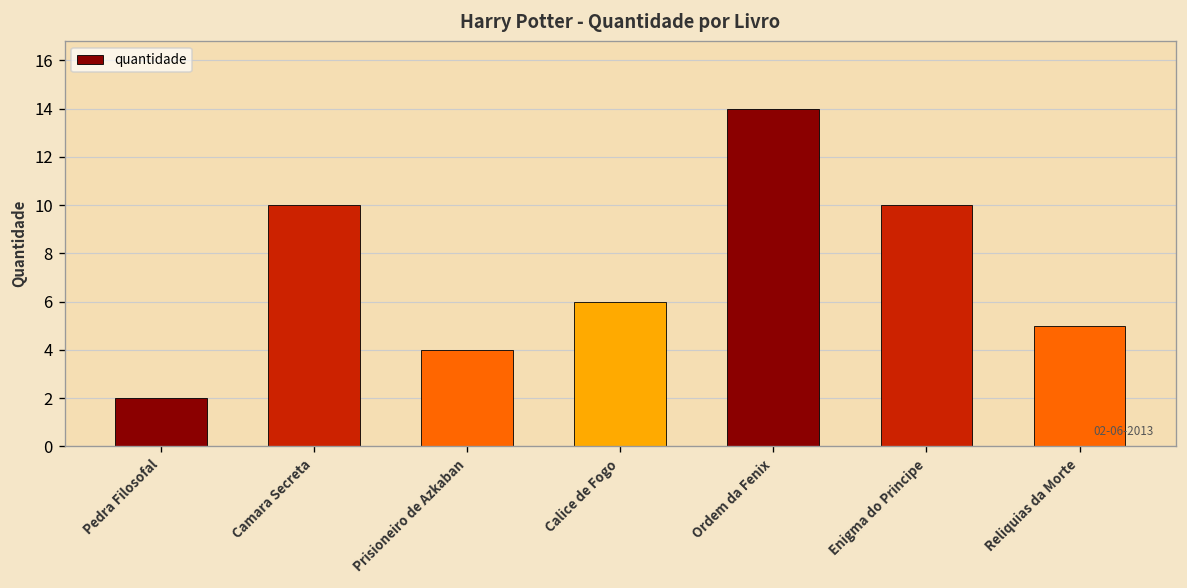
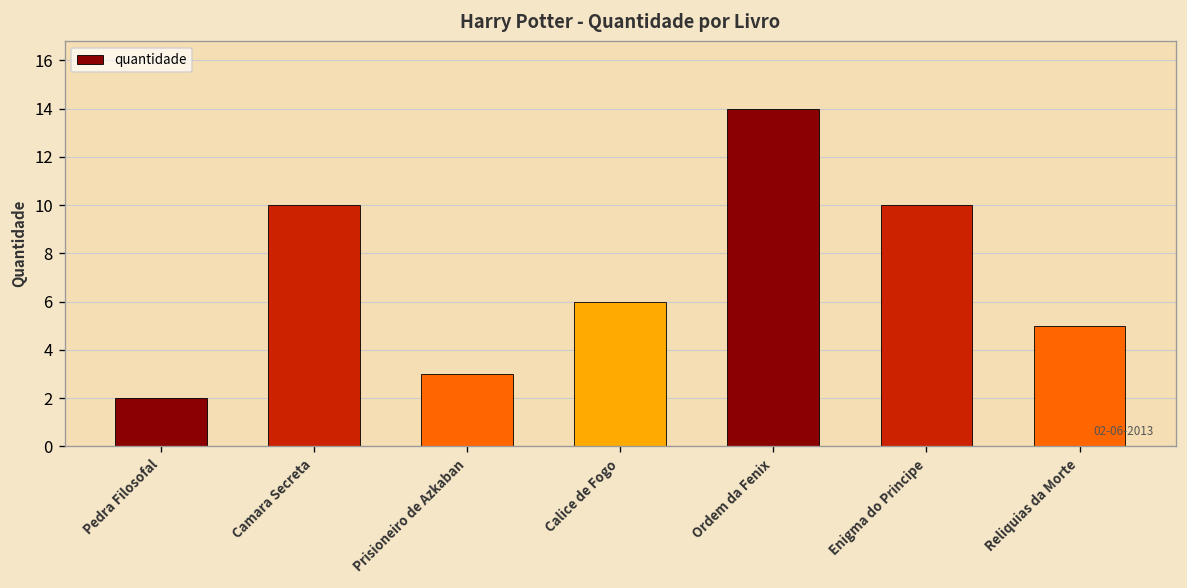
Prisioneiro de Azkaban: 4 -> 3
